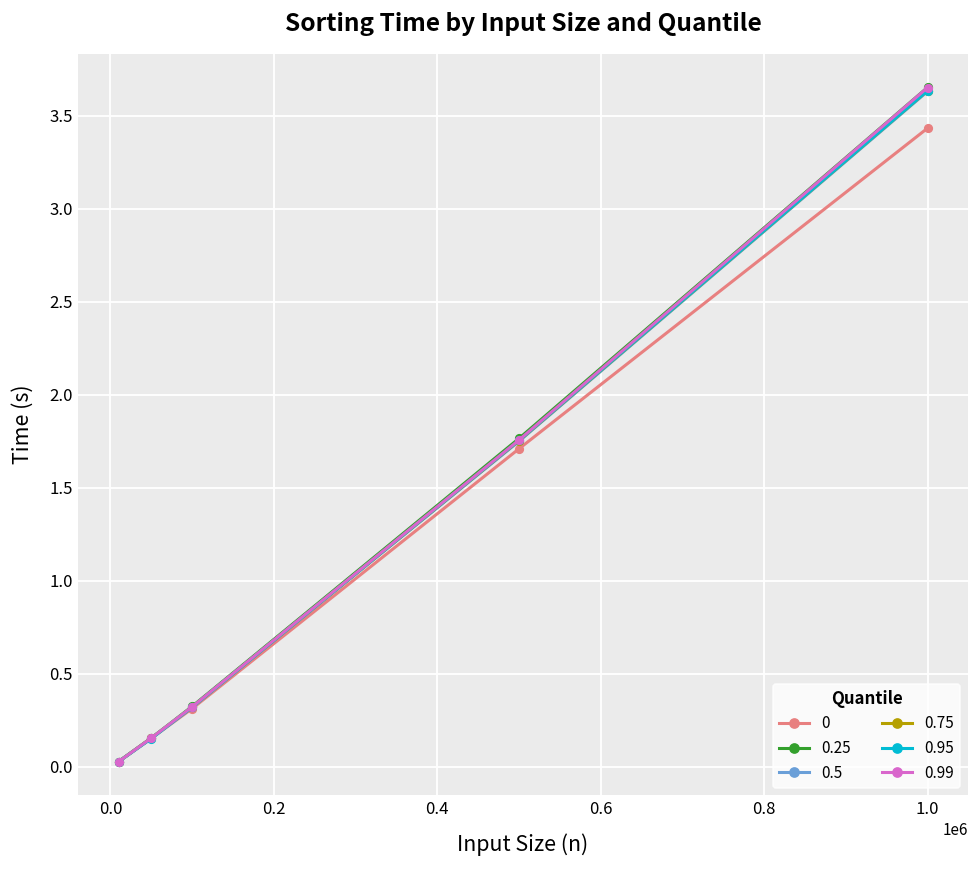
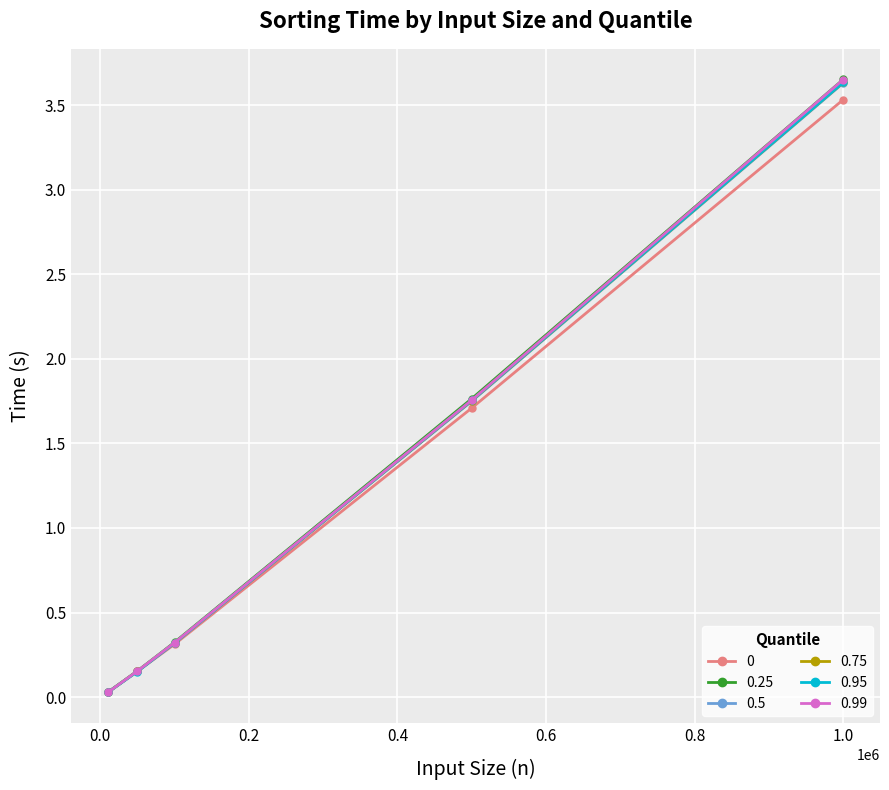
0, 1.0: 3.43 -> 3.53
